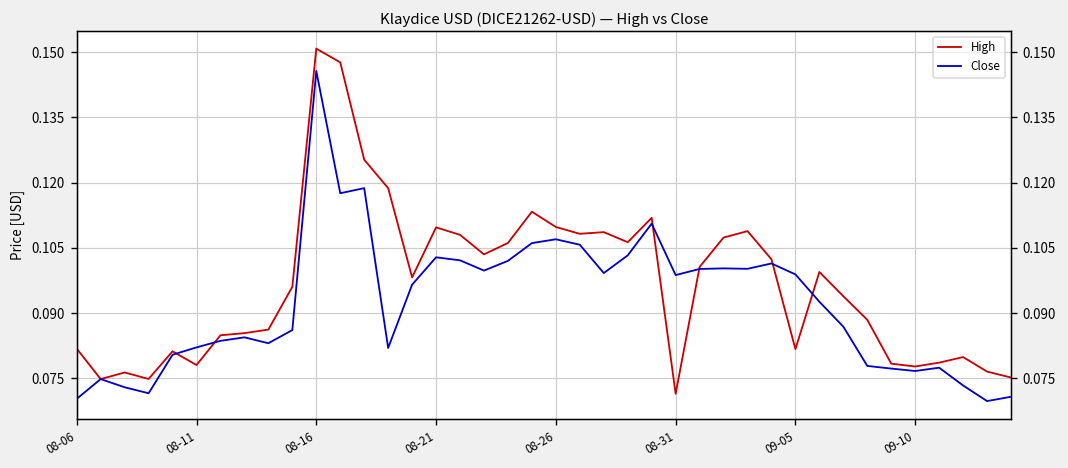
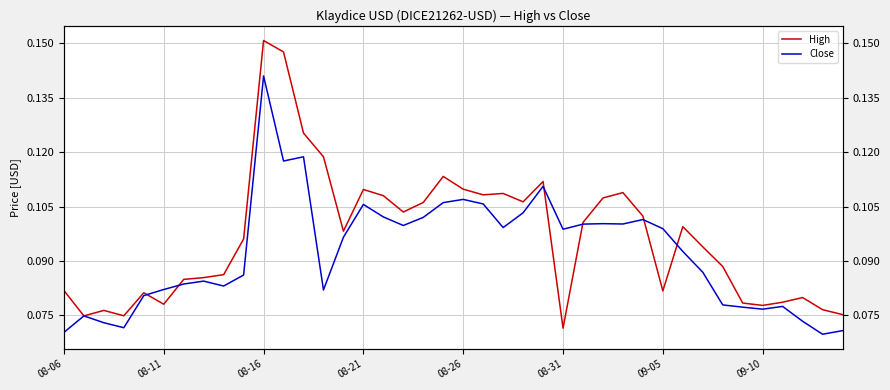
Close, 08-16: 0.146 -> 0.141
Close, 08-21: 0.103 -> 0.106
